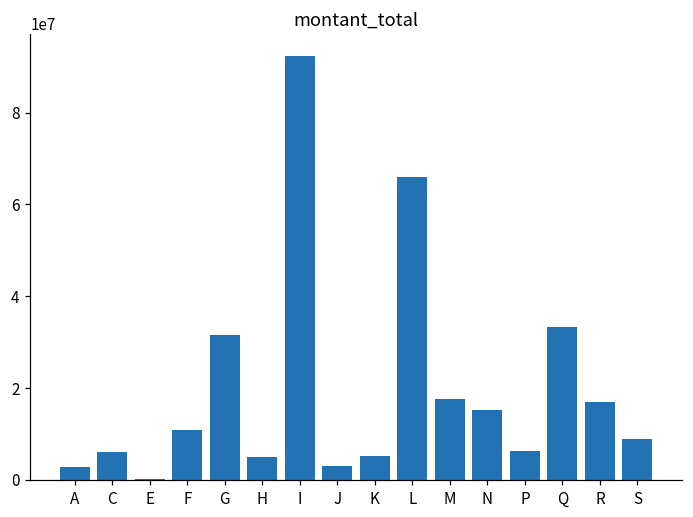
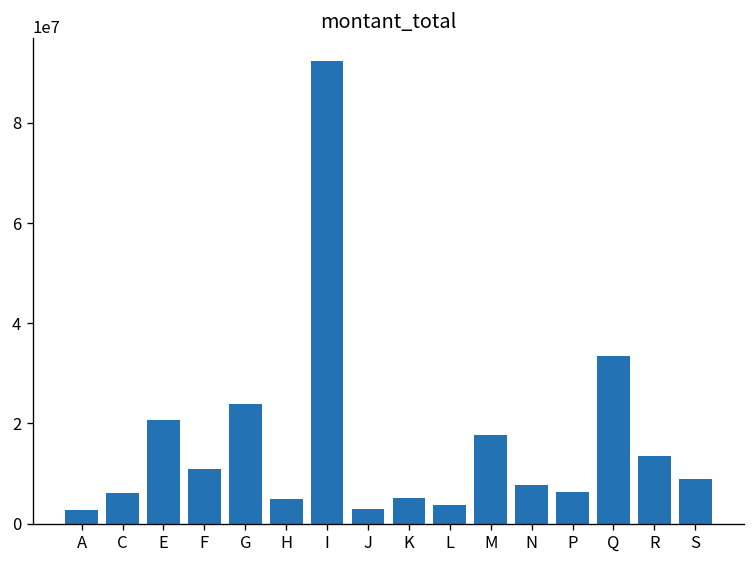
E: 0 -> 21000000
G: 31000000 -> 24000000
L: 66000000 -> 4000000
N: 15000000 -> 8000000
R: 17000000 -> 14000000
